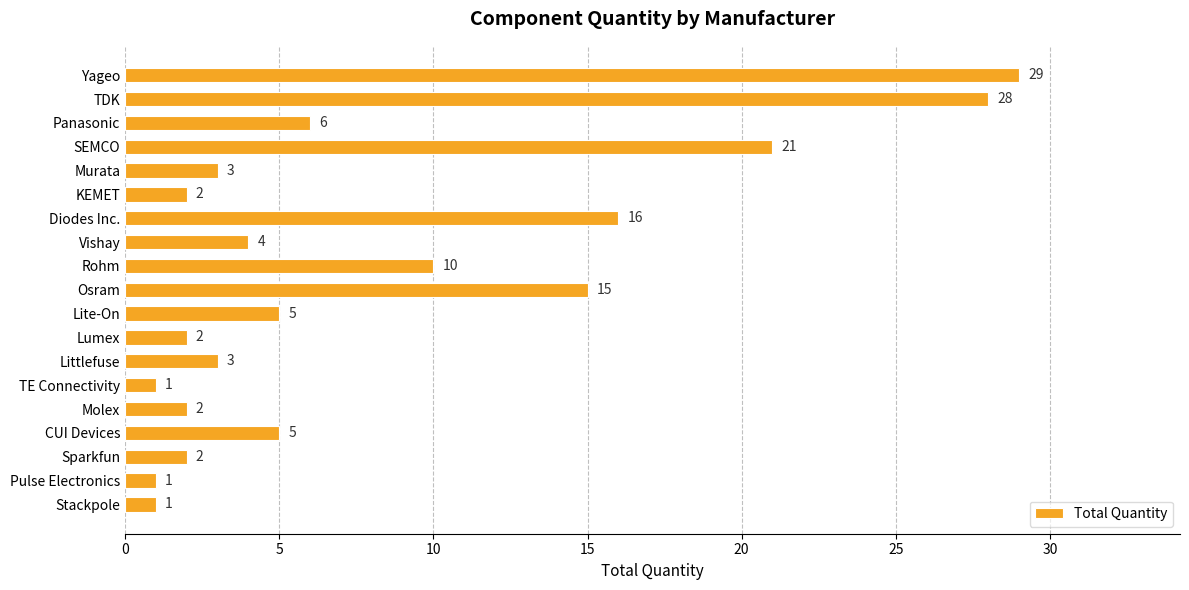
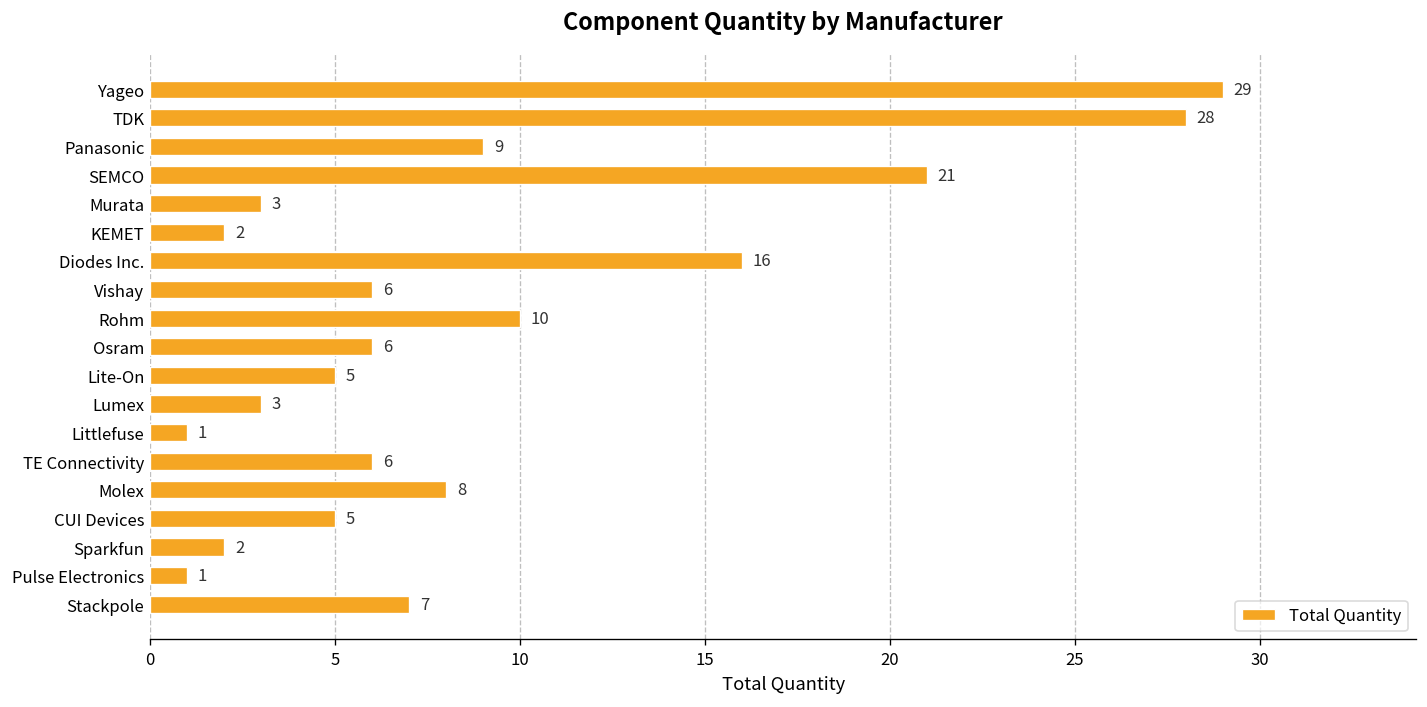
Panasonic: 6 -> 9
Vishay: 4 -> 6
Osram: 15 -> 6
Lumex: 2 -> 3
Littlefuse: 3 -> 1
TE Connectivity: 1 -> 6
Molex: 2 -> 8
Stackpole: 1 -> 7
